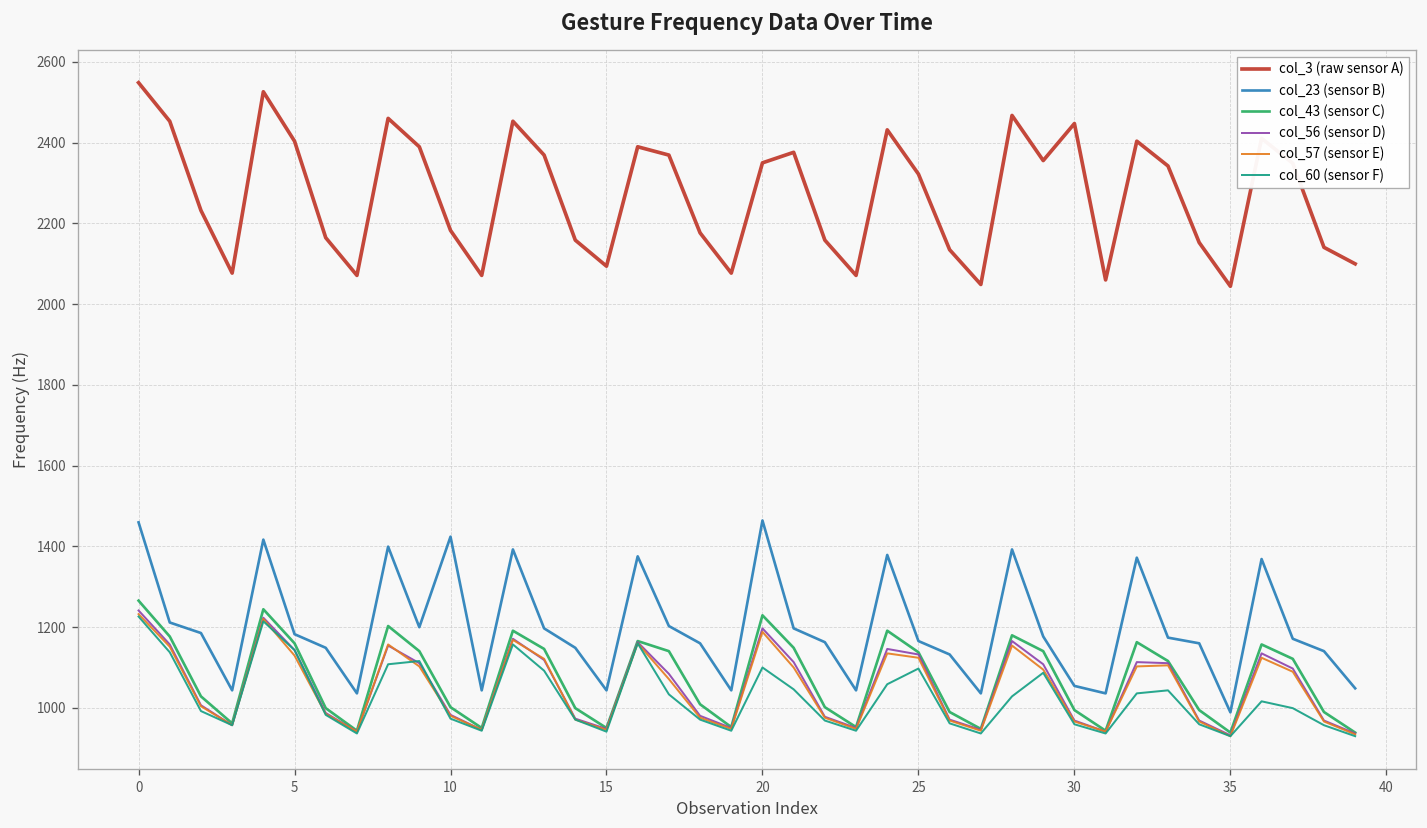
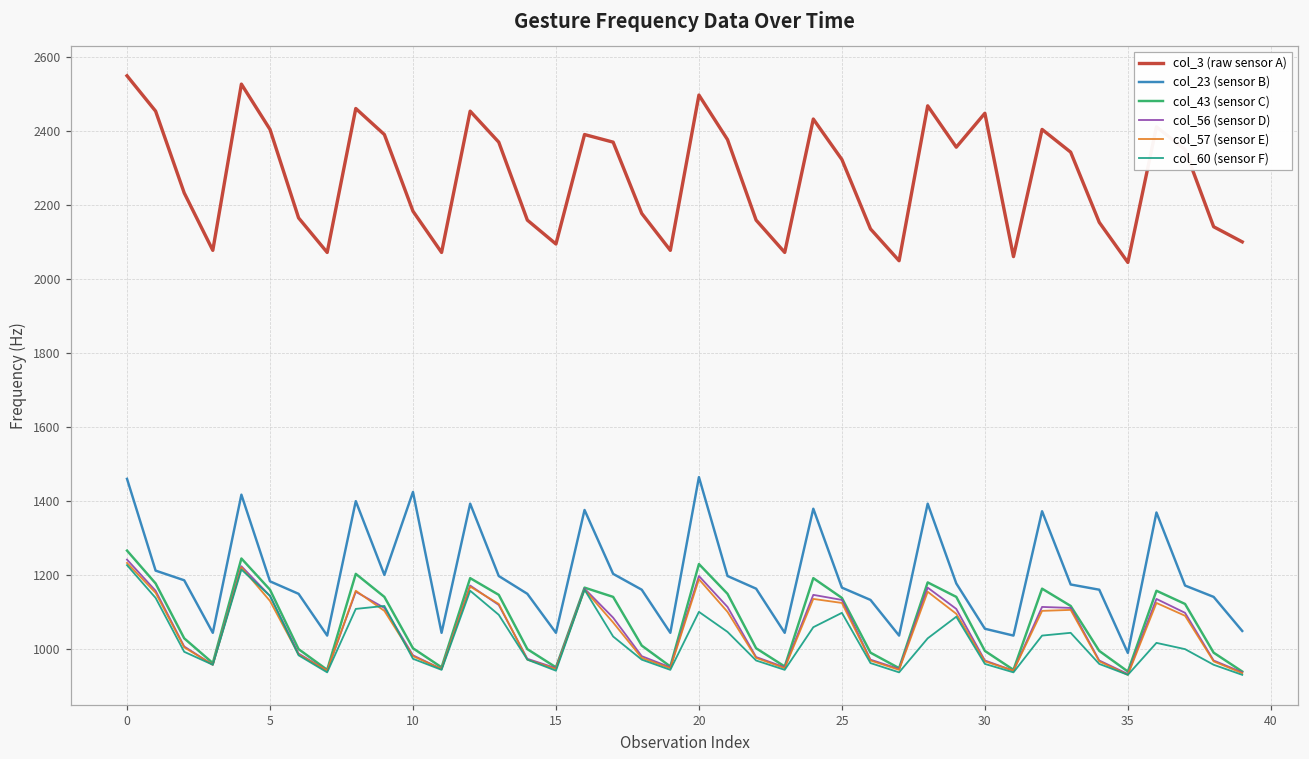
col_3 (raw sensor A), 20: 2350 -> 2500
